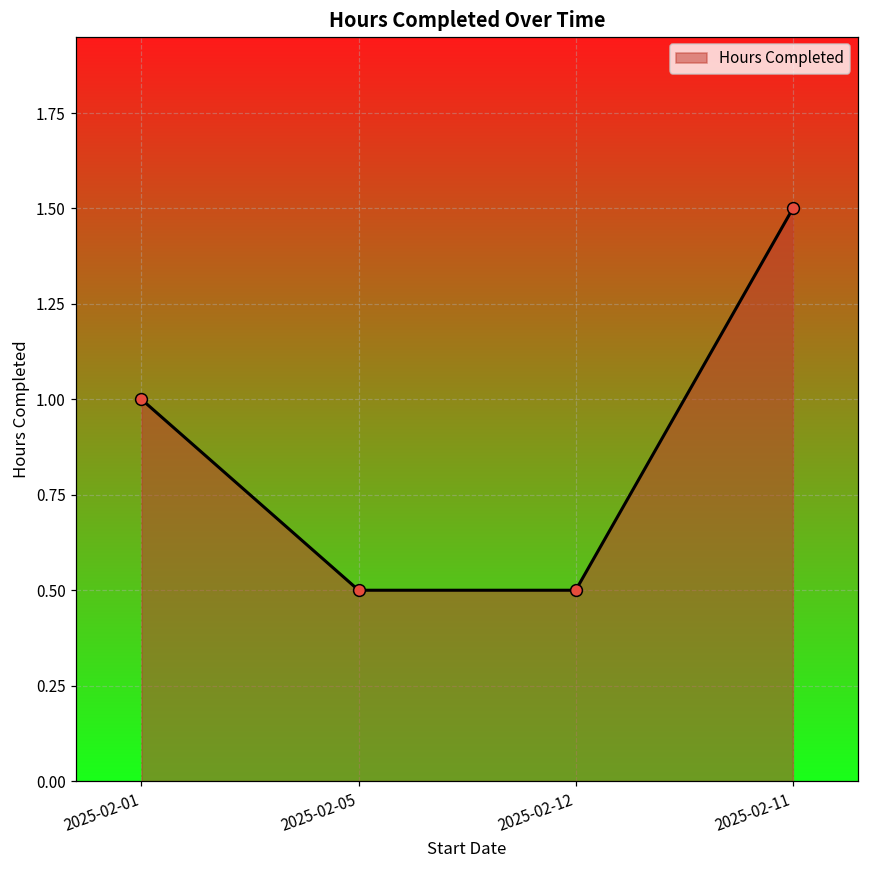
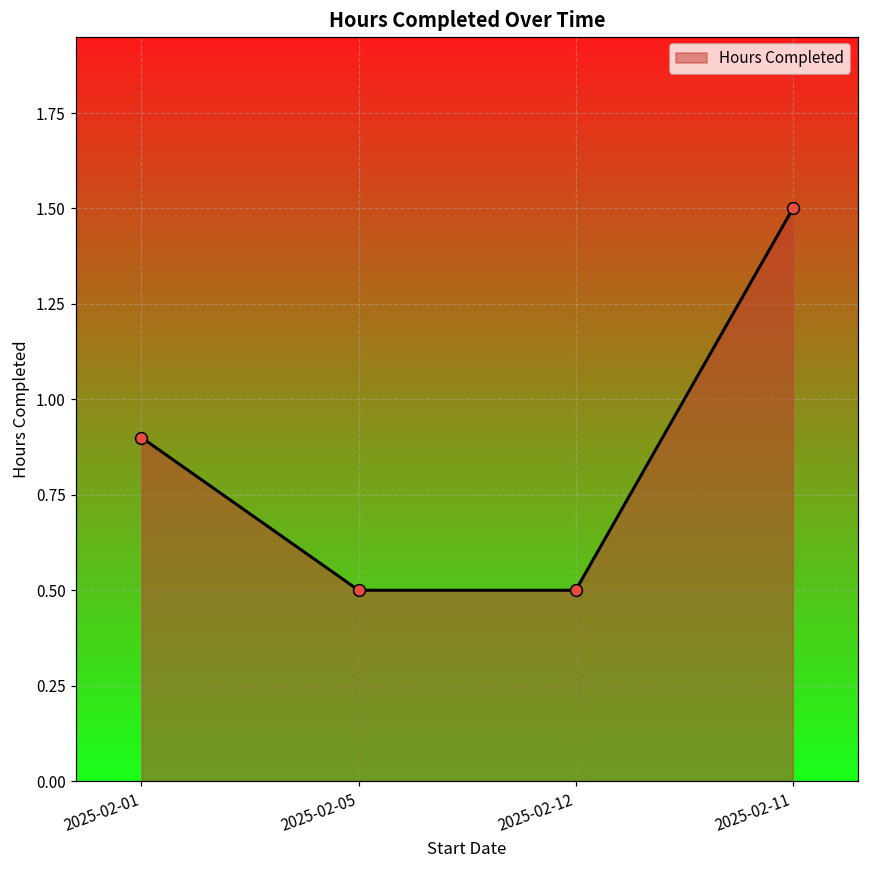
2025-02-01: 1.0 -> 0.9
